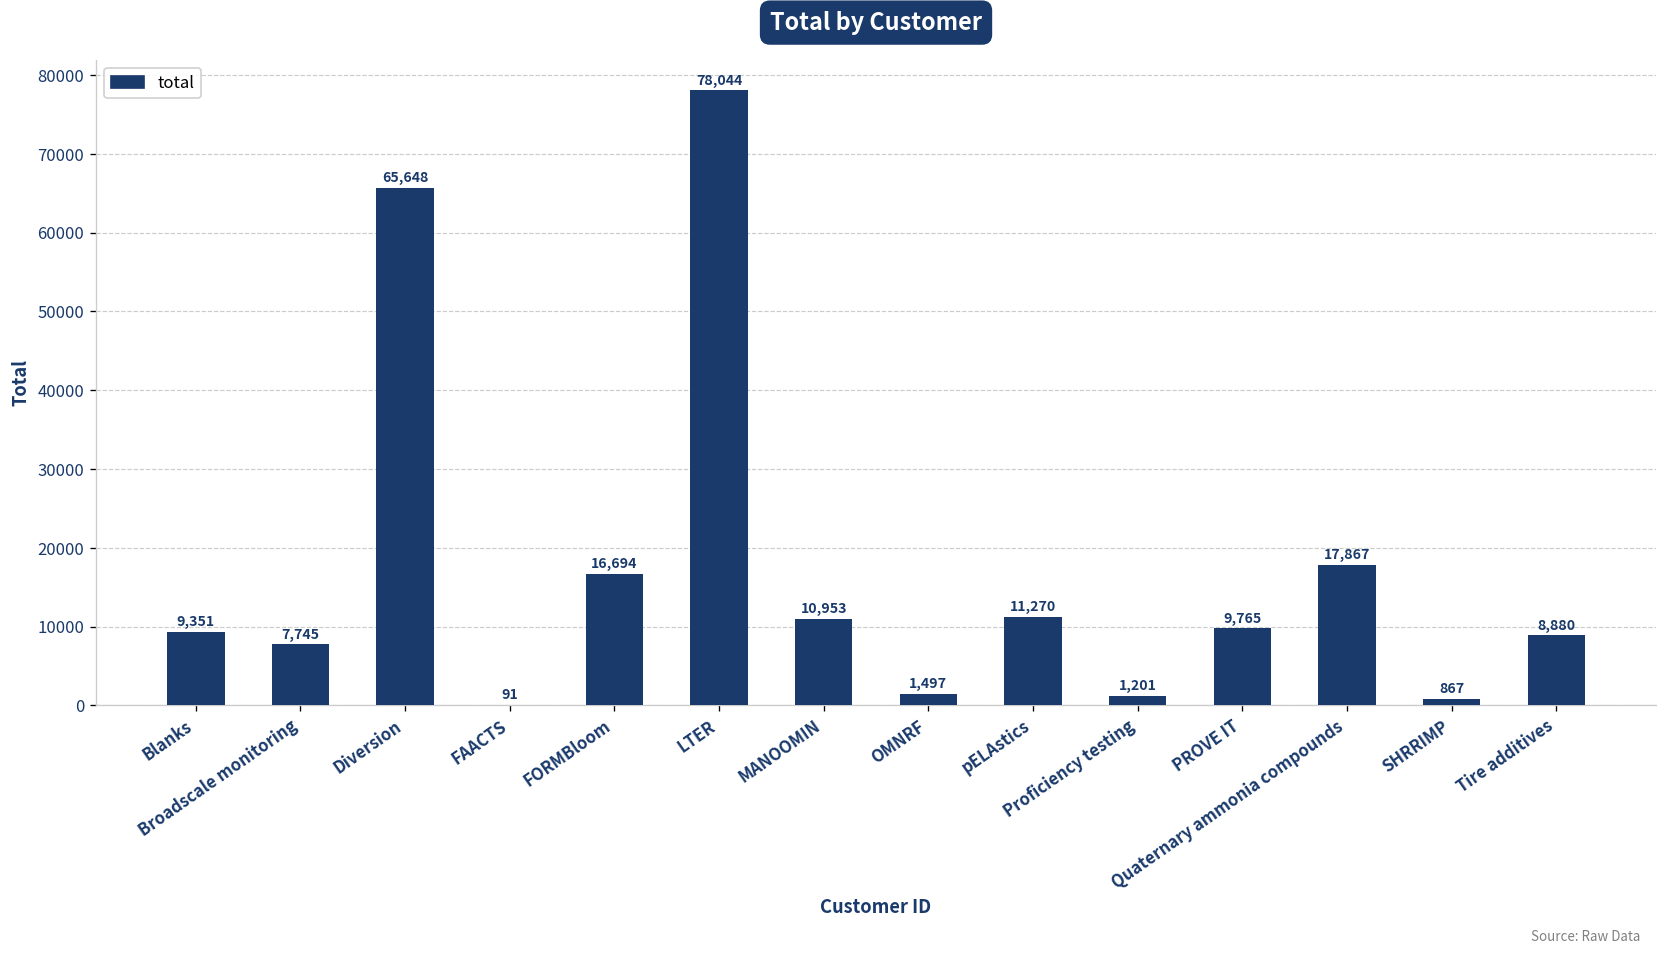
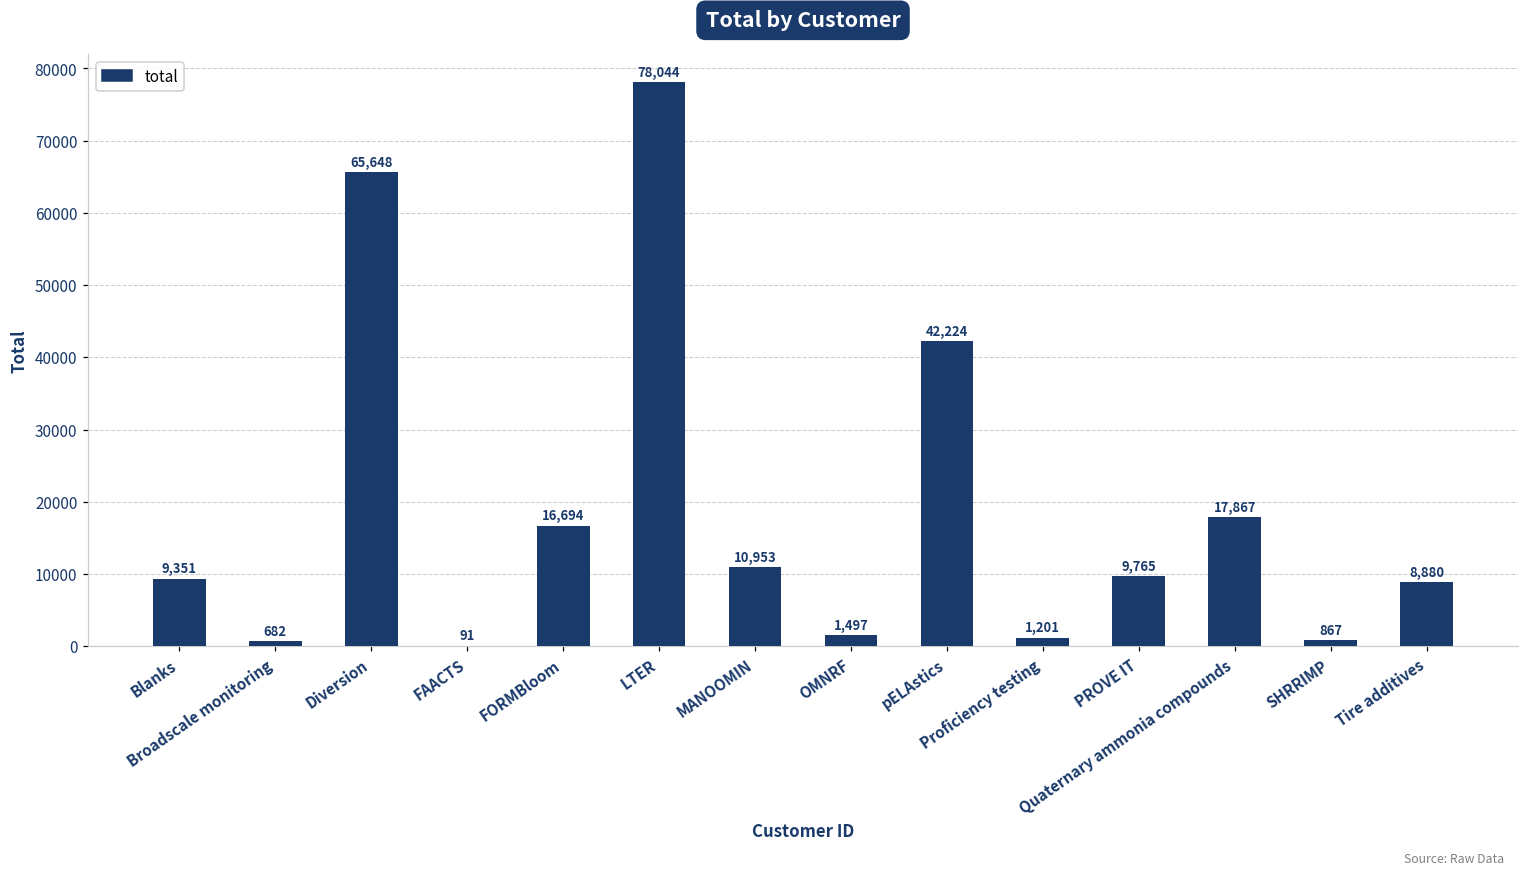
Broadscale monitoring: 7,745 -> 682
pELAstics: 11,270 -> 42,224
